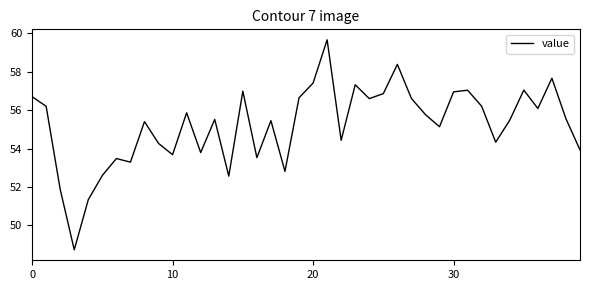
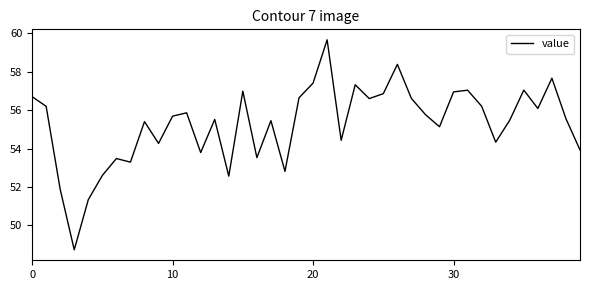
10: 53.7 -> 55.7
